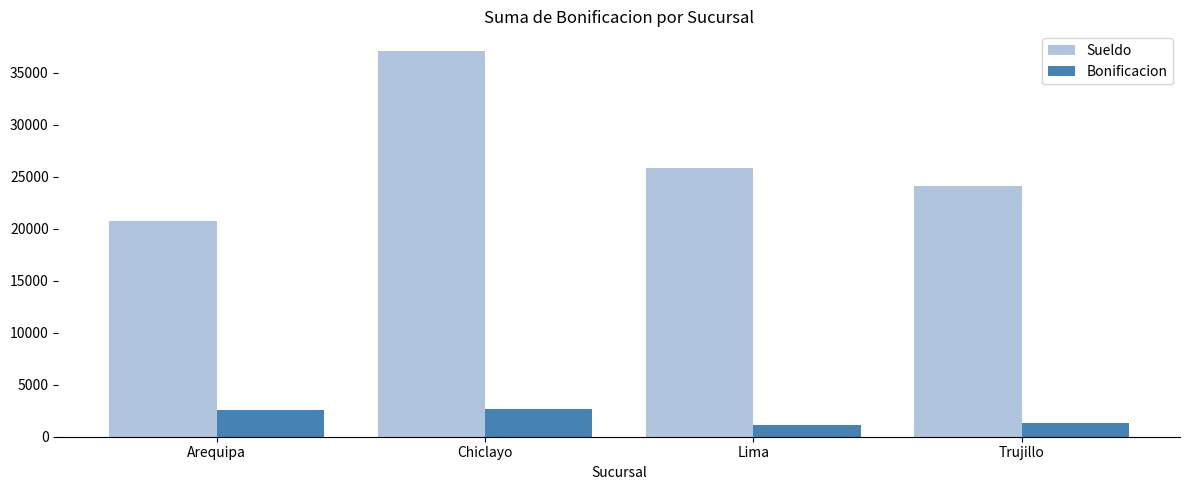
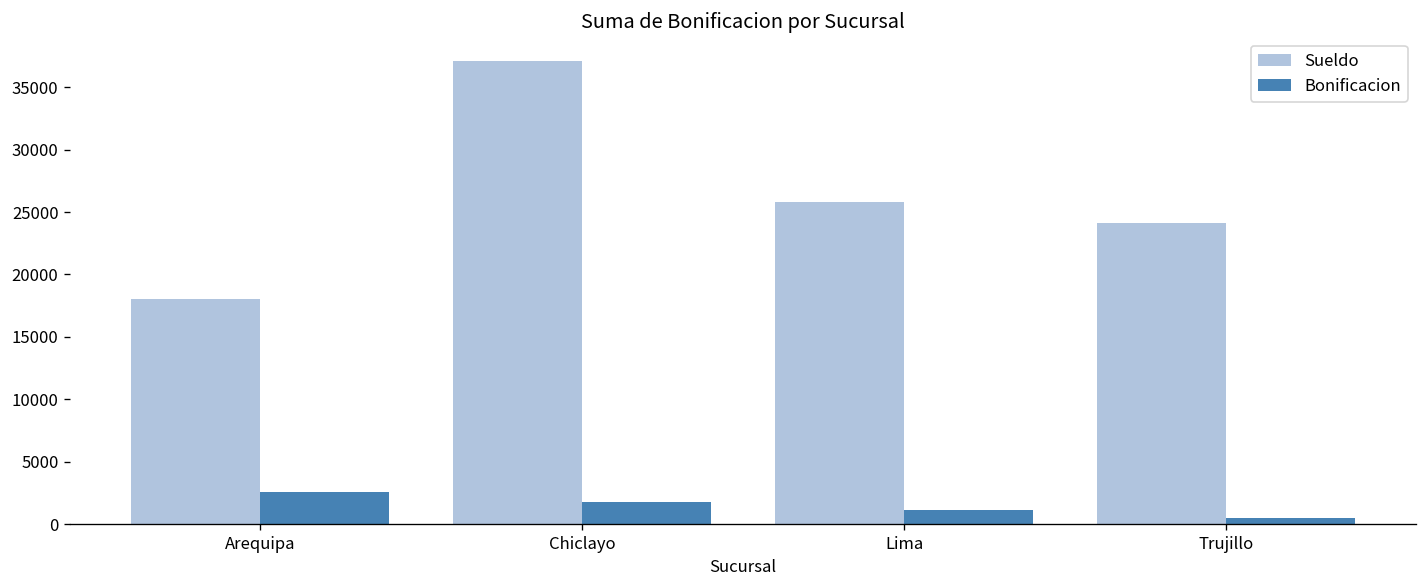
Sueldo, Arequipa: 20700 -> 18100
Bonificacion, Chiclayo: 2700 -> 1700
Bonificacion, Trujillo: 1300 -> 500
